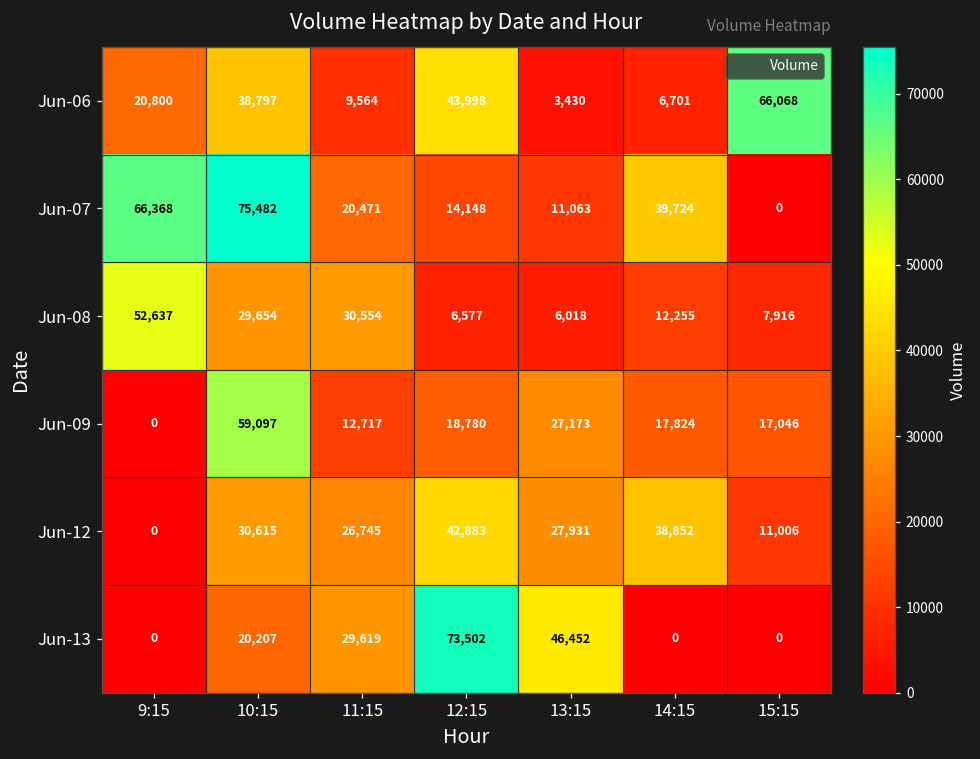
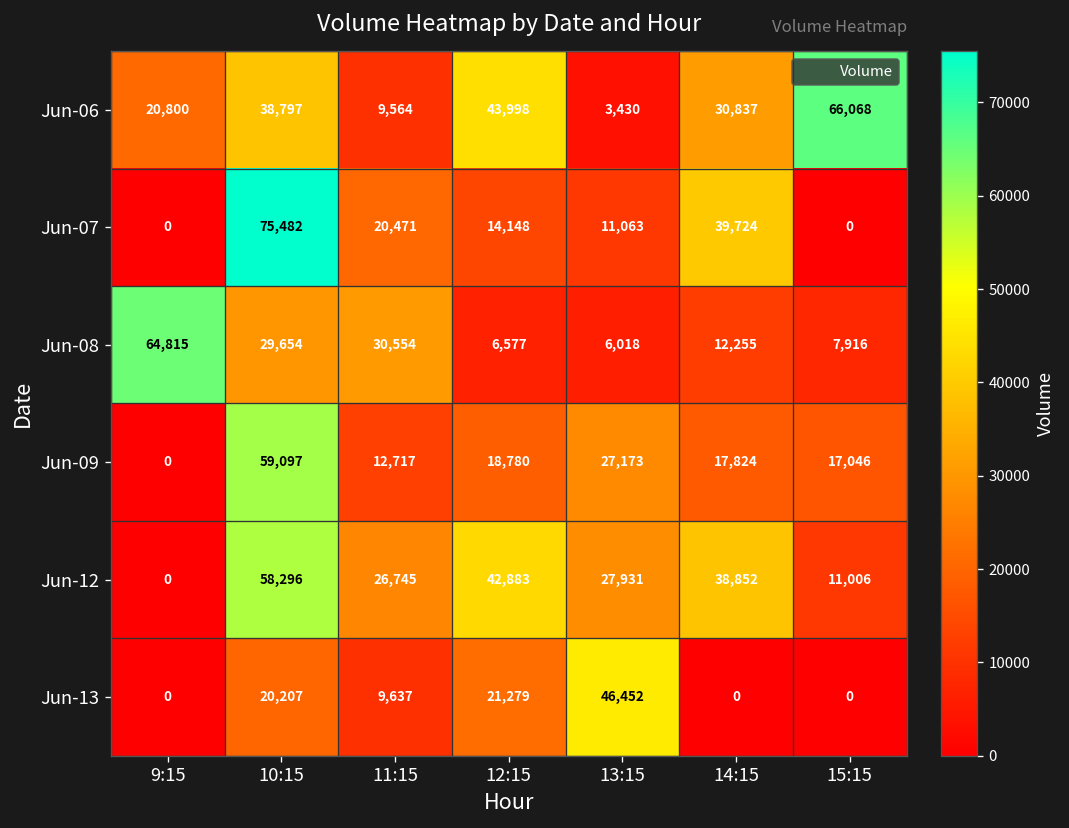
Jun-06, 14:15: 6,701 -> 30,837
Jun-07, 9:15: 66,368 -> 0
Jun-08, 9:15: 52,637 -> 64,815
Jun-12, 10:15: 30,615 -> 58,296
Jun-13, 11:15: 29,619 -> 9,637
Jun-13, 12:15: 73,502 -> 21,279
